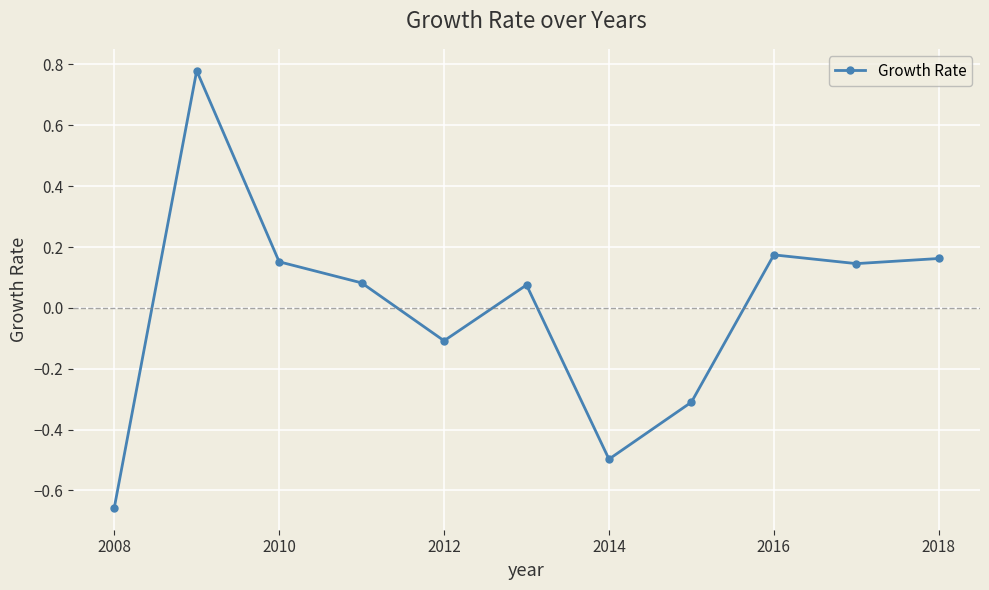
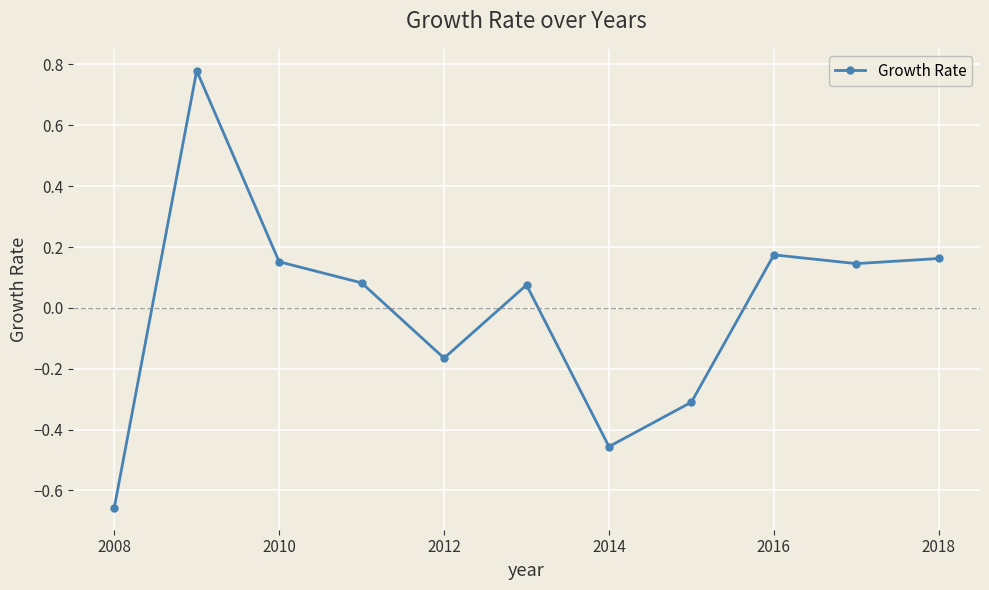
2012: -0.11 -> -0.17
2014: -0.50 -> -0.46
